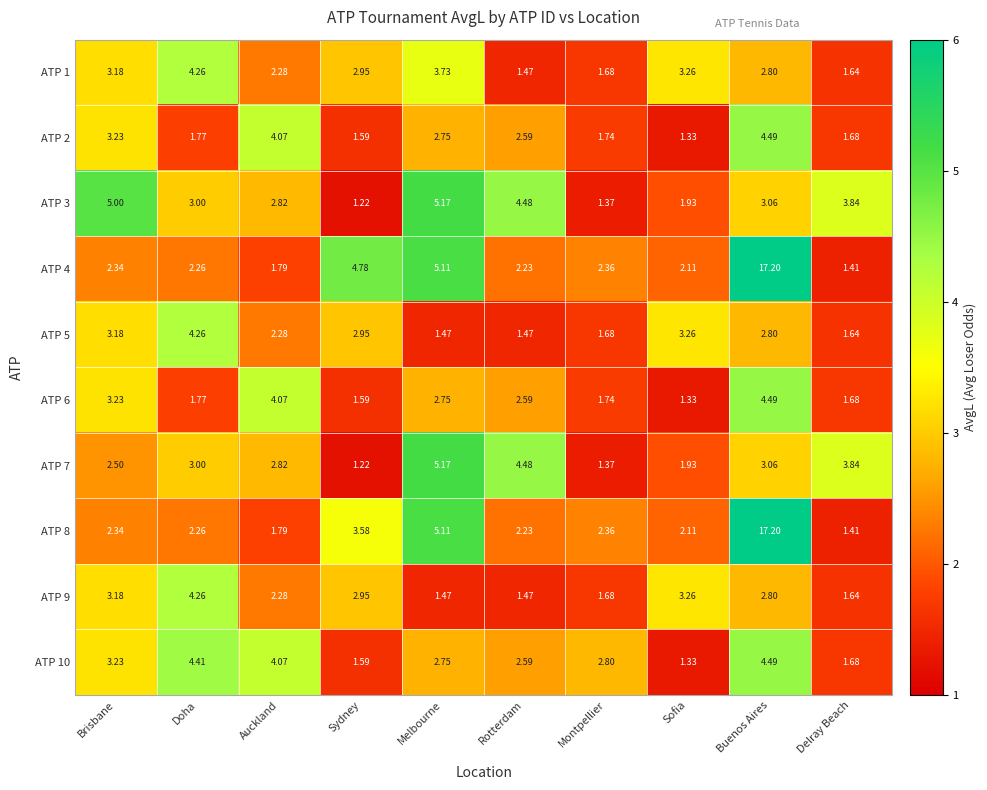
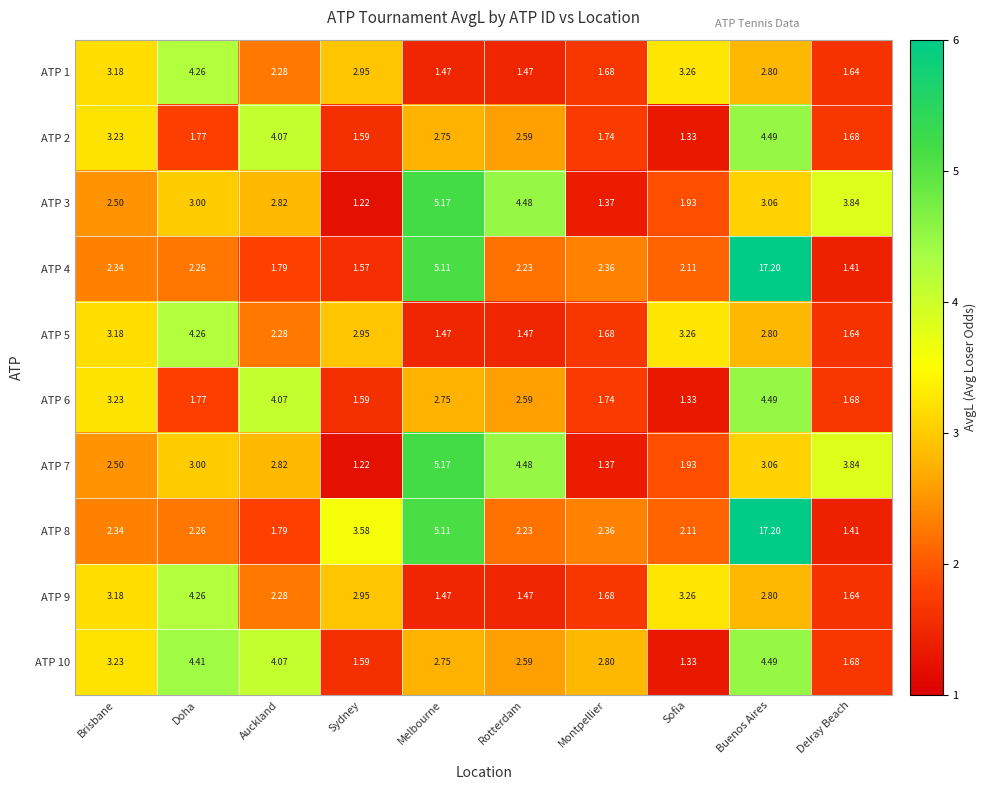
ATP 1, Melbourne: 3.73 -> 1.47
ATP 3, Brisbane: 5.00 -> 2.50
ATP 4, Sydney: 4.78 -> 1.57
